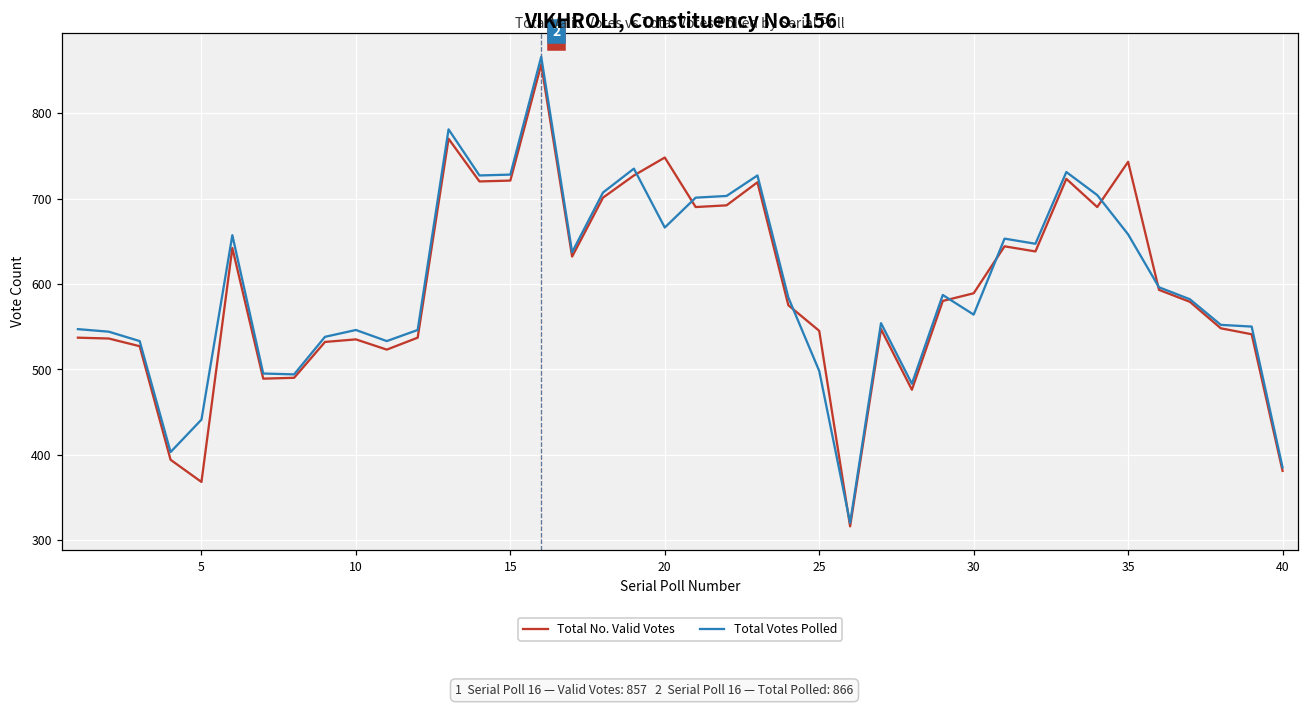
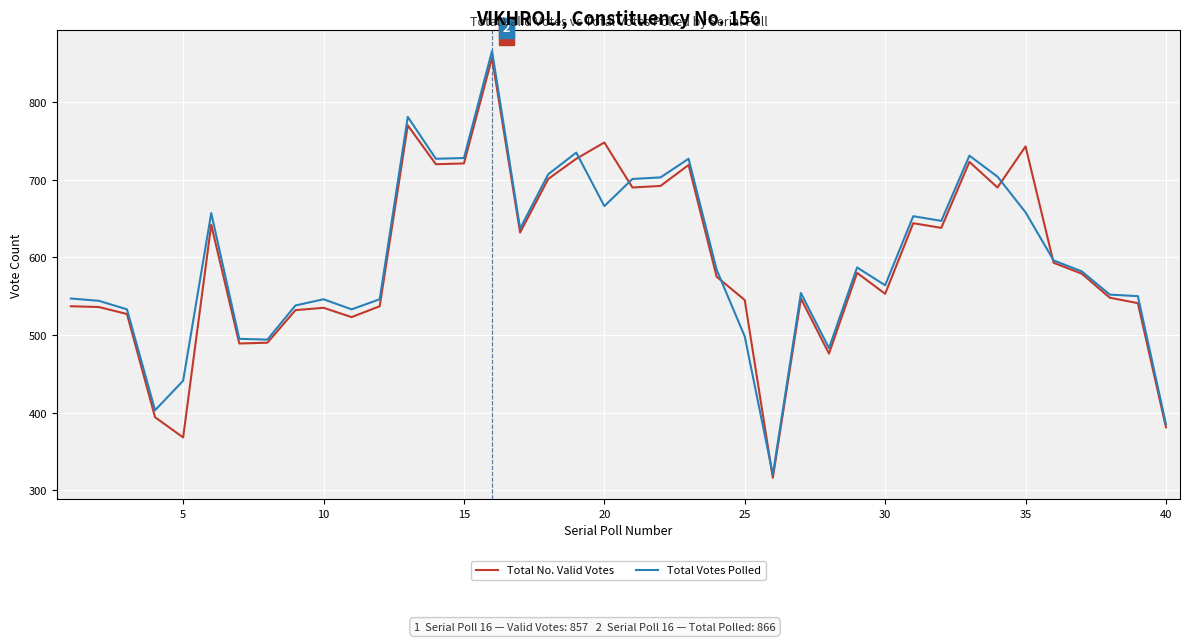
Total No. Valid Votes, 30: 590 -> 550
